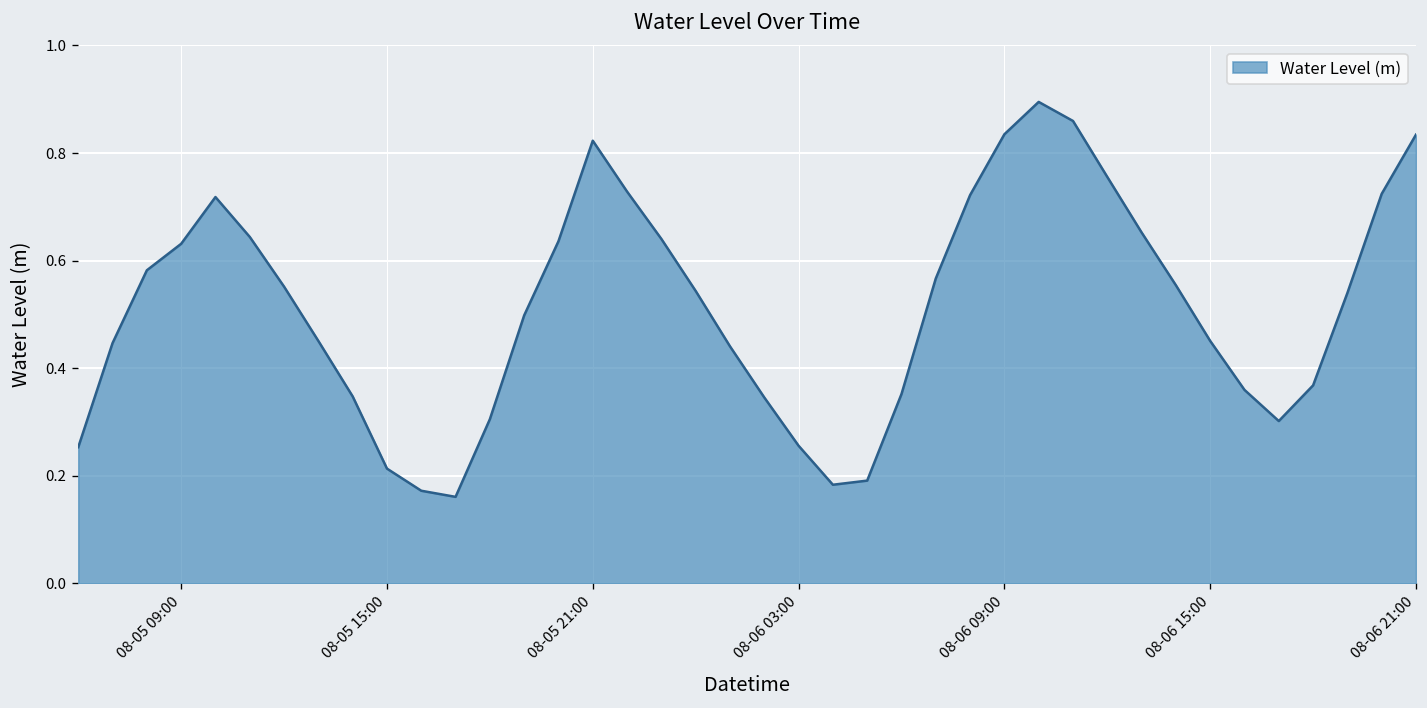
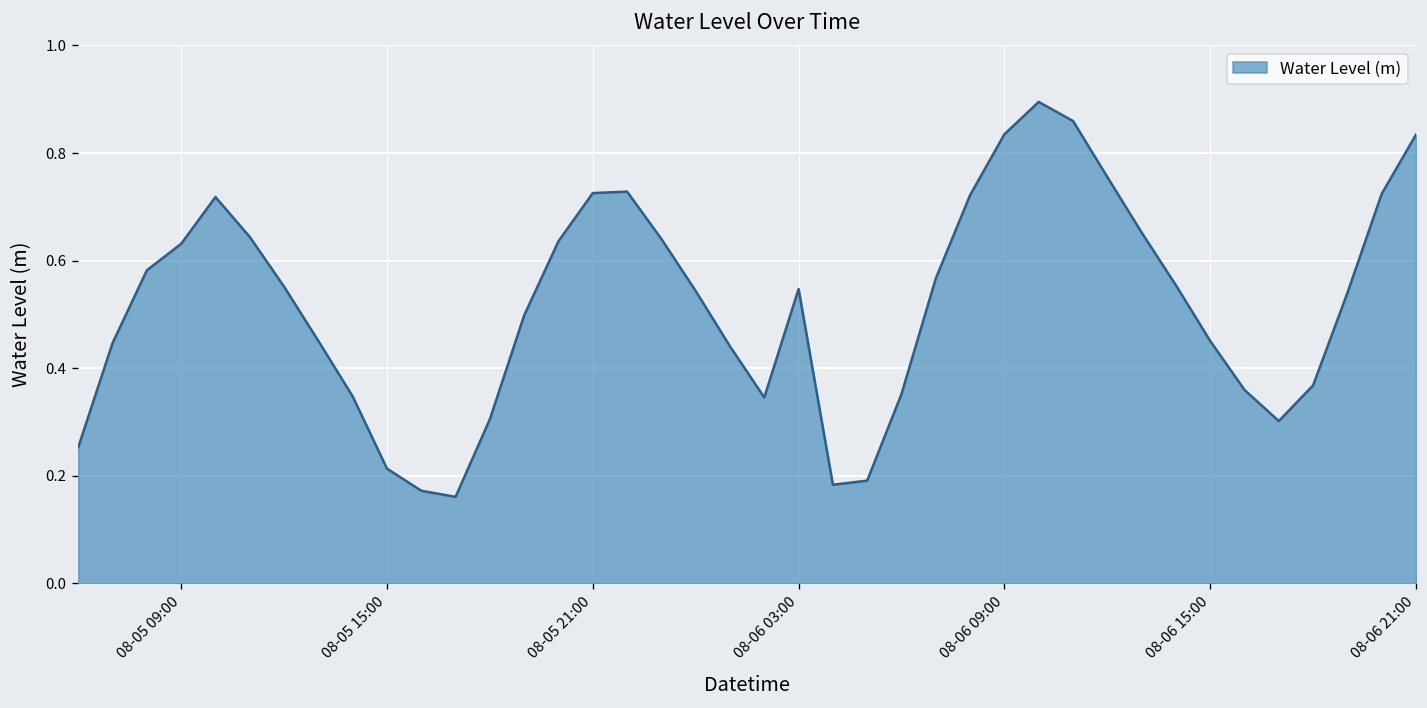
08-05 21:00: 0.82 -> 0.73
08-06 03:00: 0.26 -> 0.55
